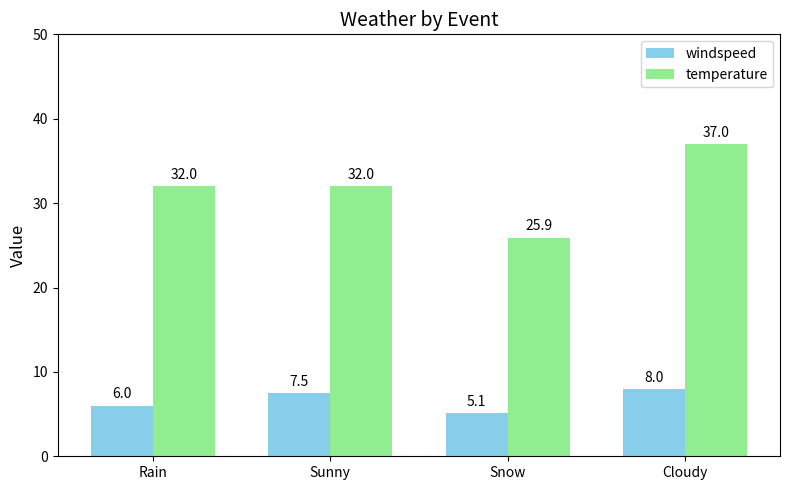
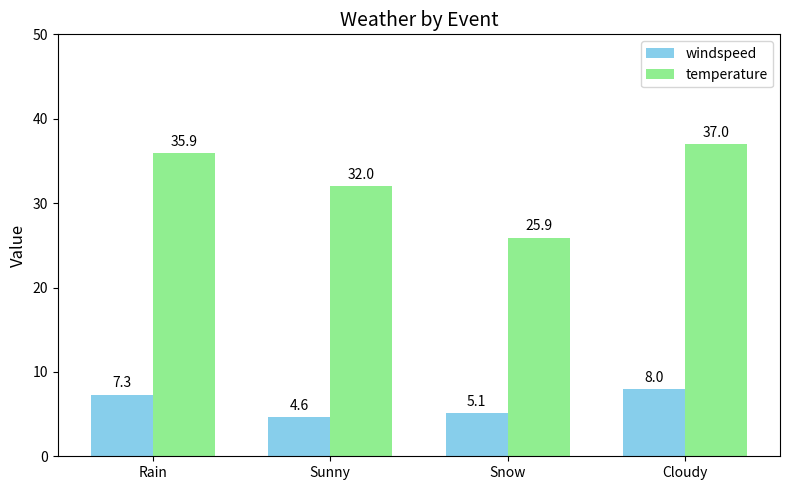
windspeed, Rain: 6.0 -> 7.3
temperature, Rain: 32.0 -> 35.9
windspeed, Sunny: 7.5 -> 4.6
